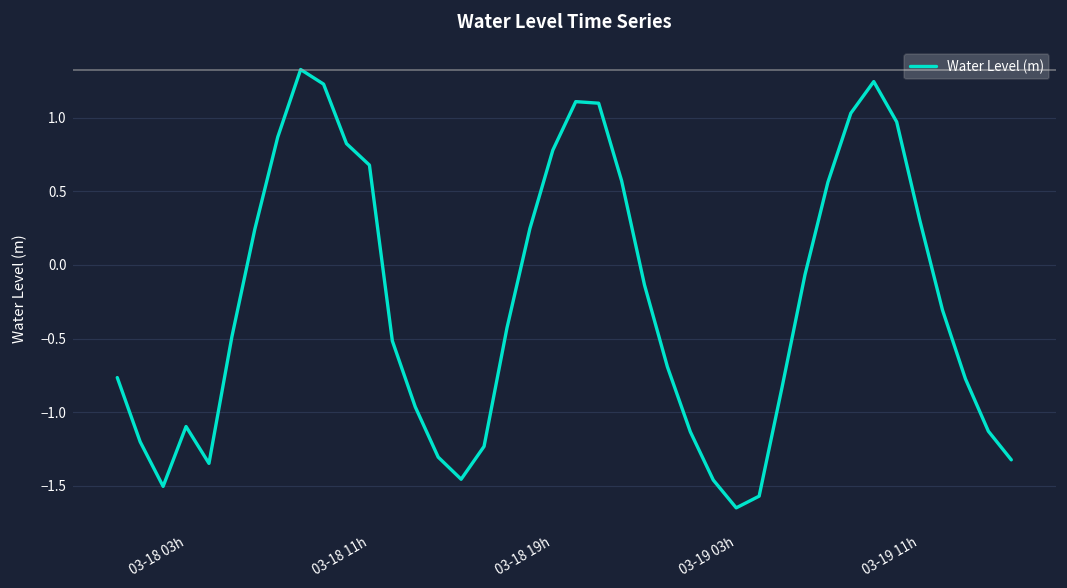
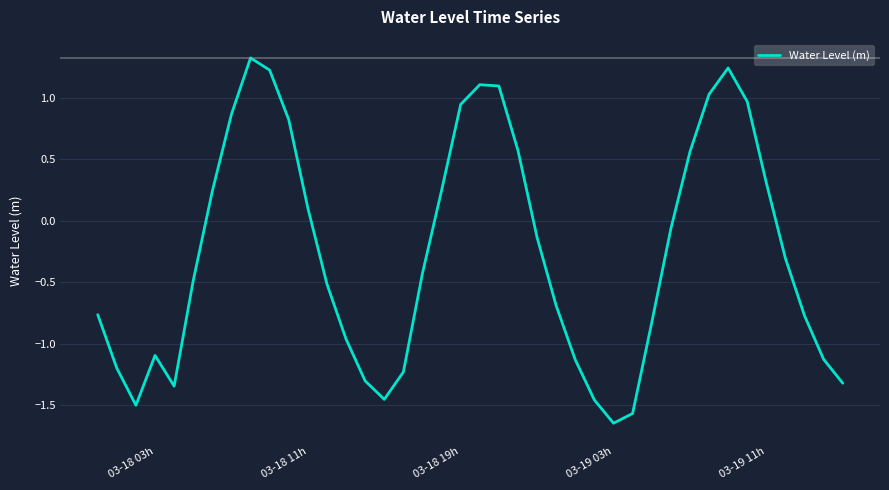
03-18 11h: 0.68 -> 0.10
03-18 19h: 0.78 -> 0.95
